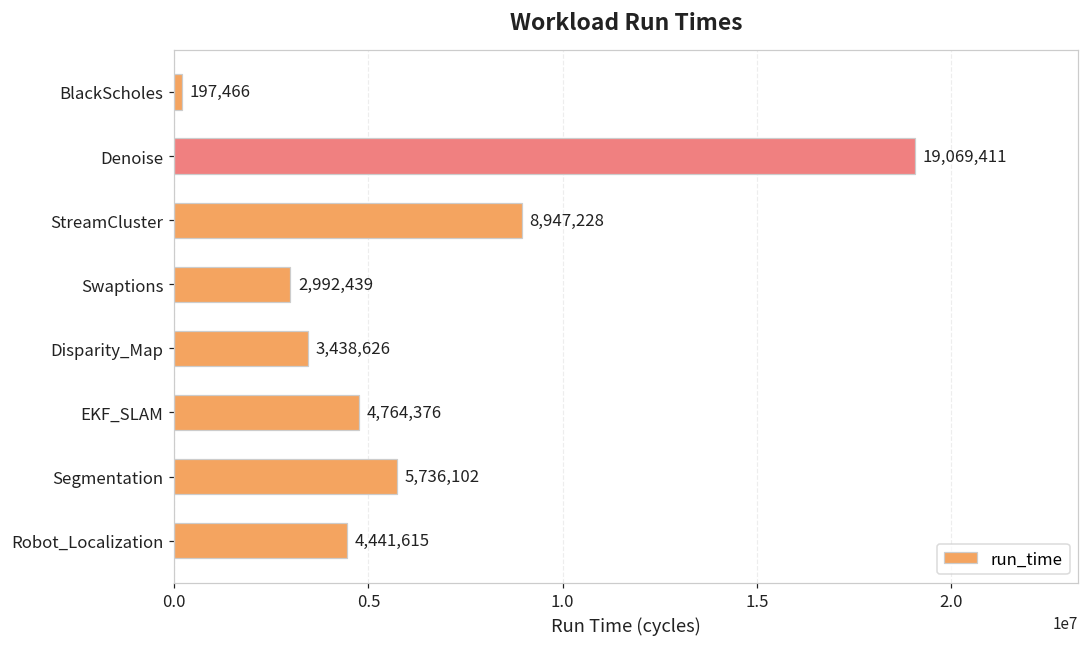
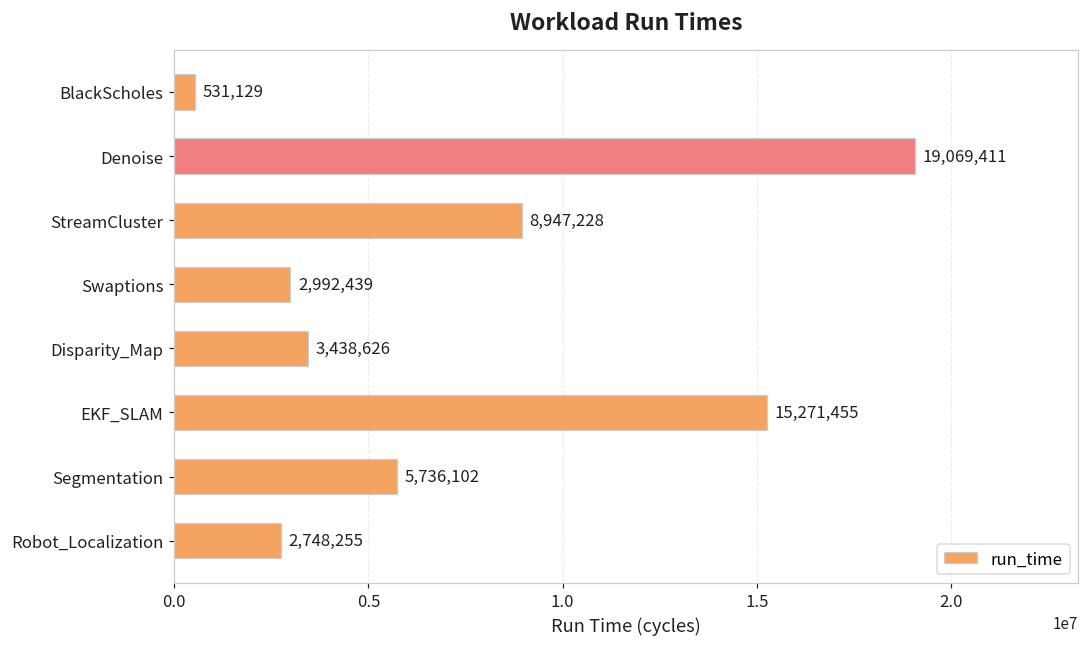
BlackScholes: 197,466 -> 531,129
EKF_SLAM: 4,764,376 -> 15,271,455
Robot_Localization: 4,441,615 -> 2,748,255
